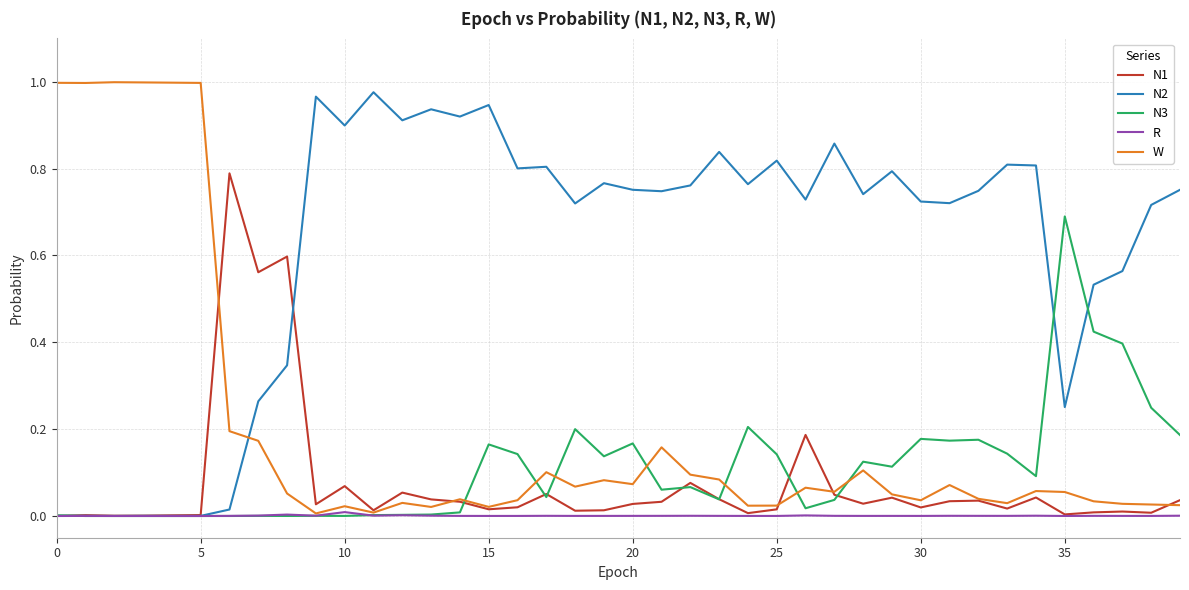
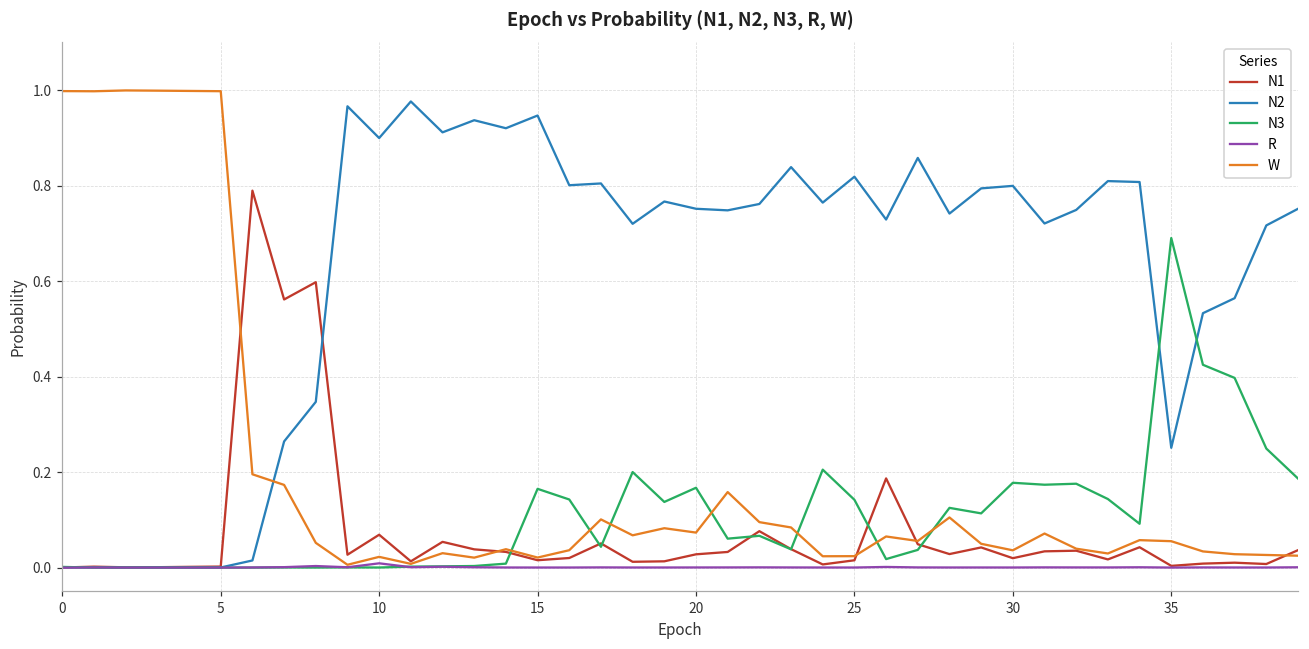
N2, 30: 0.72 -> 0.80
